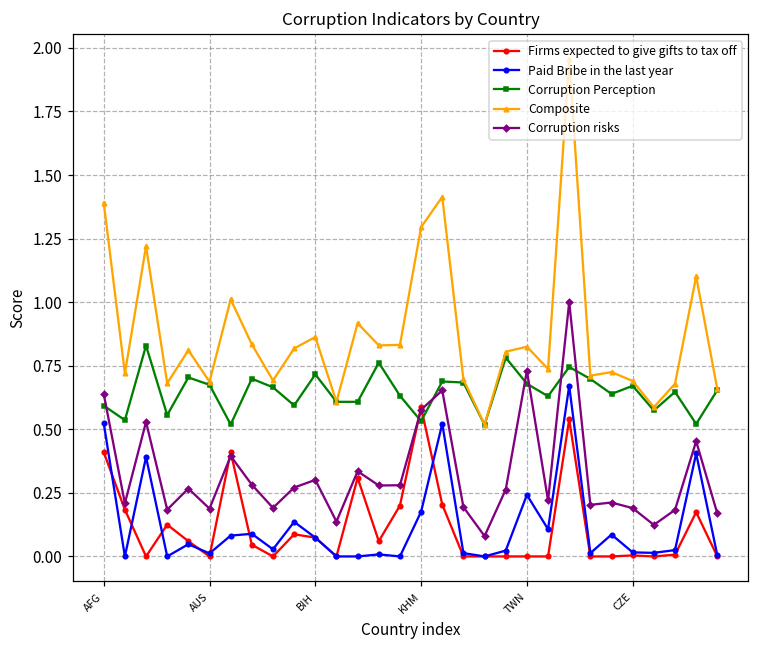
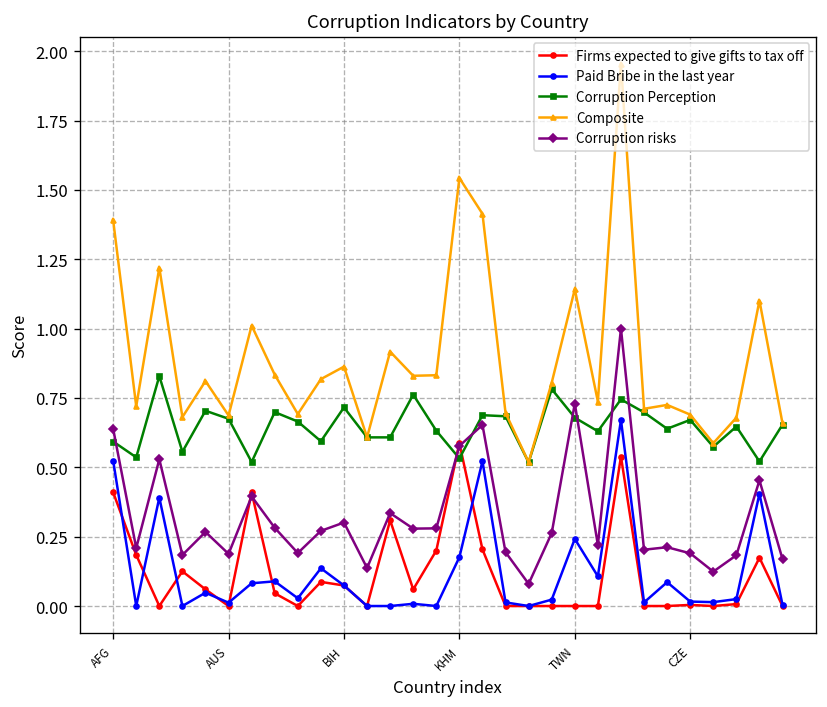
Composite, KHM: 1.30 -> 1.54
Composite, TWN: 0.83 -> 1.14
